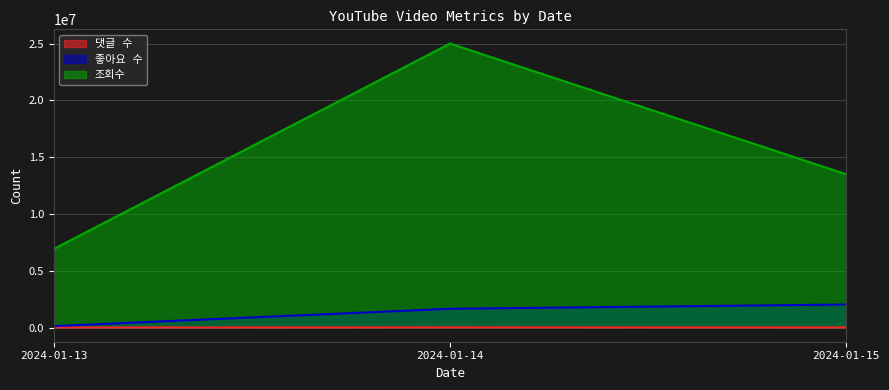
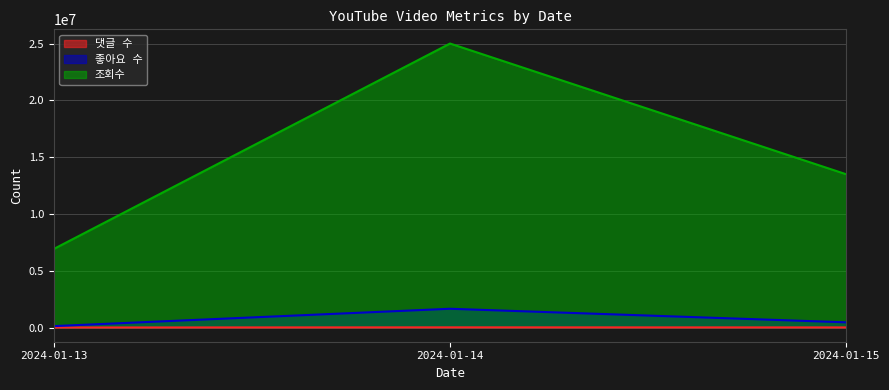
좋아요 수, 2024-01-15: 2000000 -> 500000
